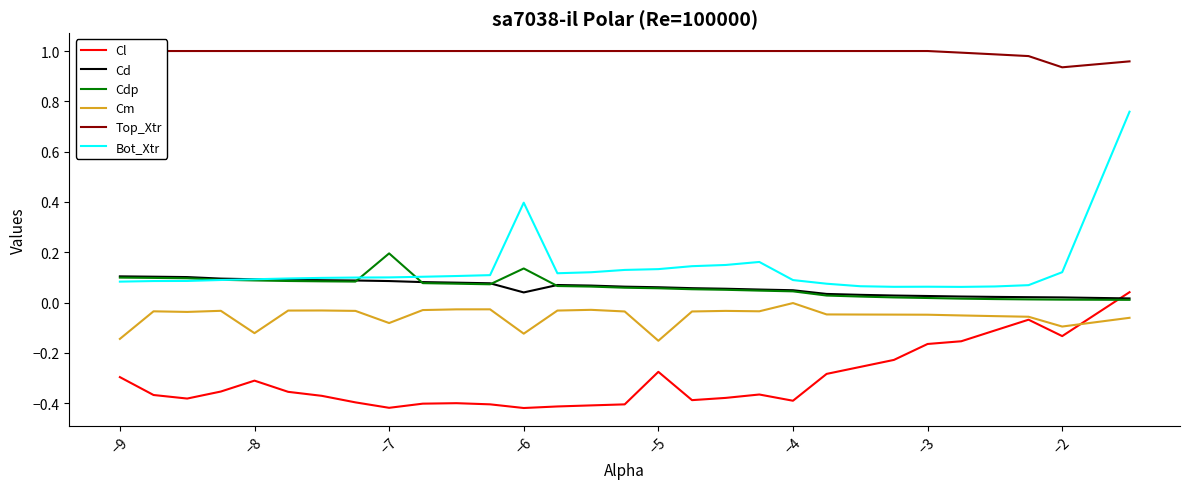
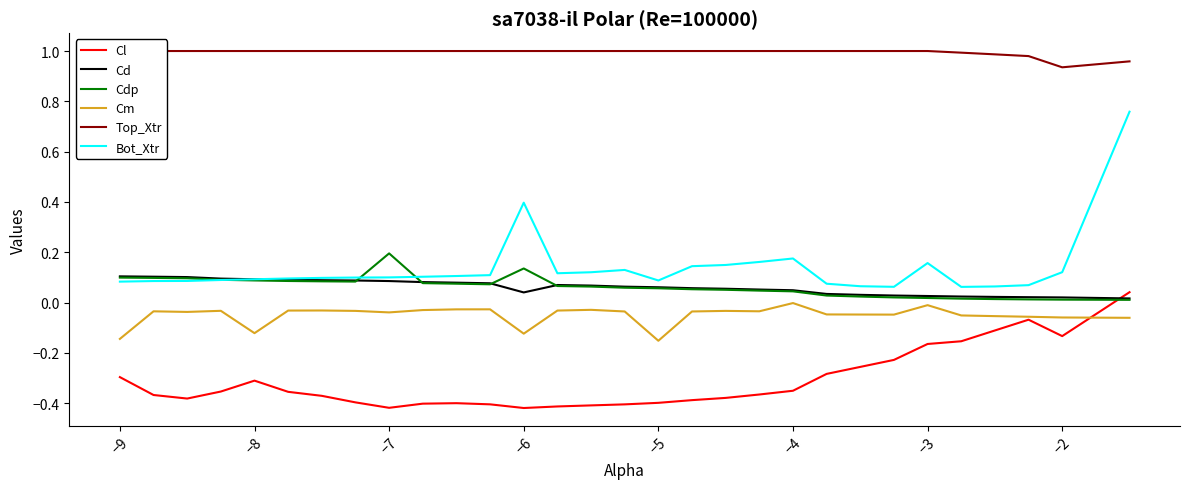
Cm, −7: -0.08 -> -0.04
Cl, −5: -0.28 -> -0.40
Bot_Xtr, −5: 0.13 -> 0.09
Cl, −4: -0.39 -> -0.35
Bot_Xtr, −4: 0.09 -> 0.18
Cm, −3: -0.05 -> -0.01
Bot_Xtr, −3: 0.06 -> 0.16
Cm, −2: -0.10 -> -0.06
